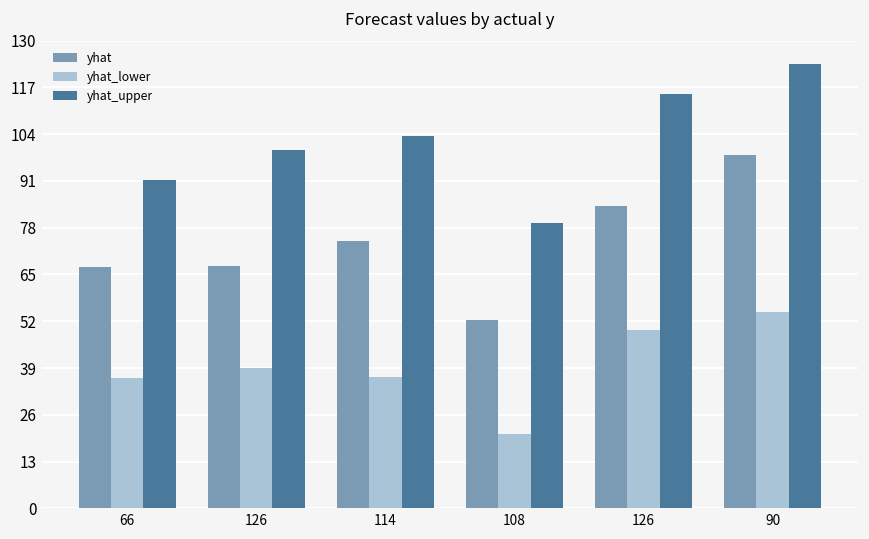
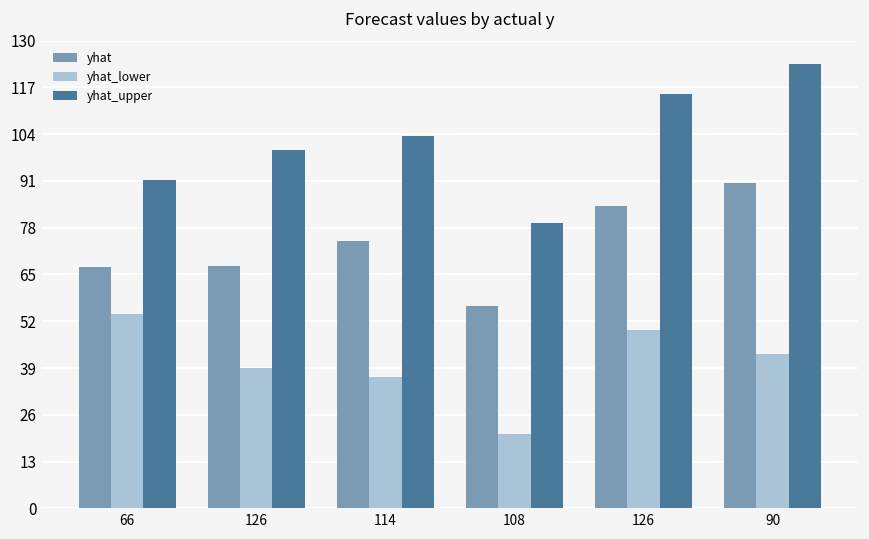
yhat_lower, 66: 36 -> 54
yhat, 108: 52 -> 56
yhat, 90: 98 -> 90
yhat_lower, 90: 55 -> 43
